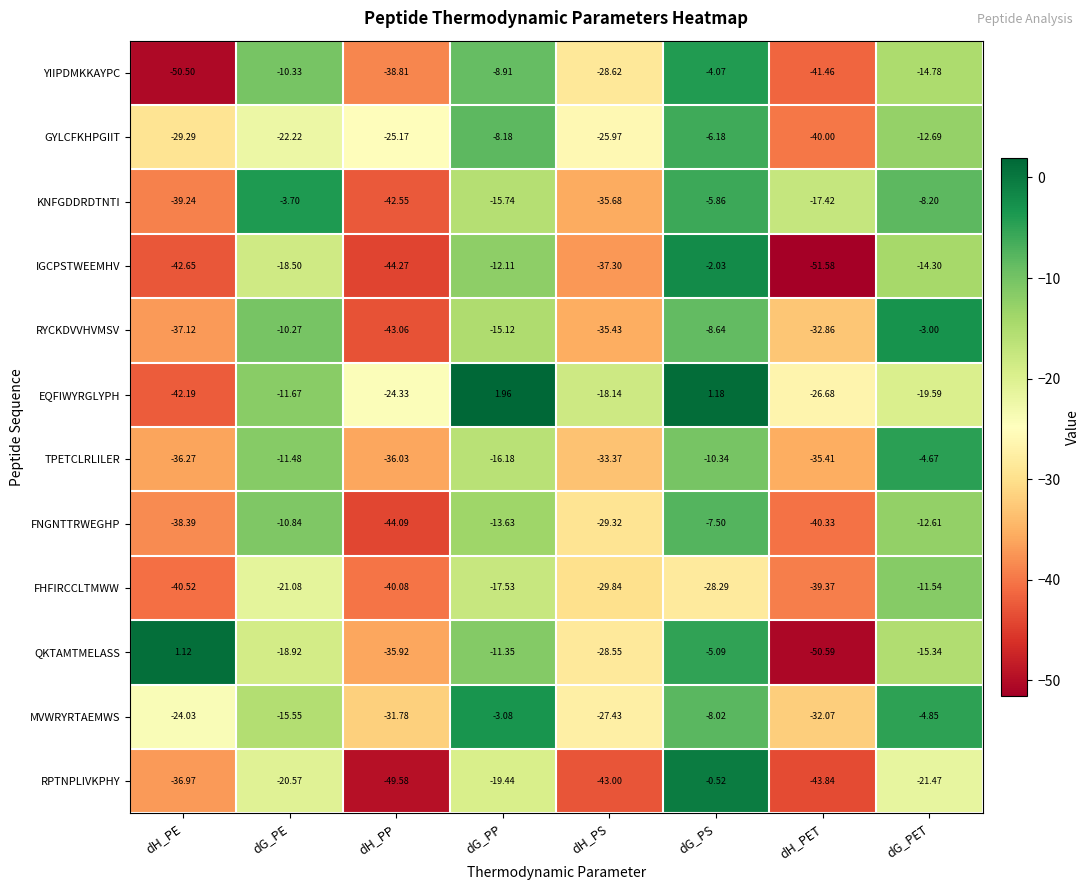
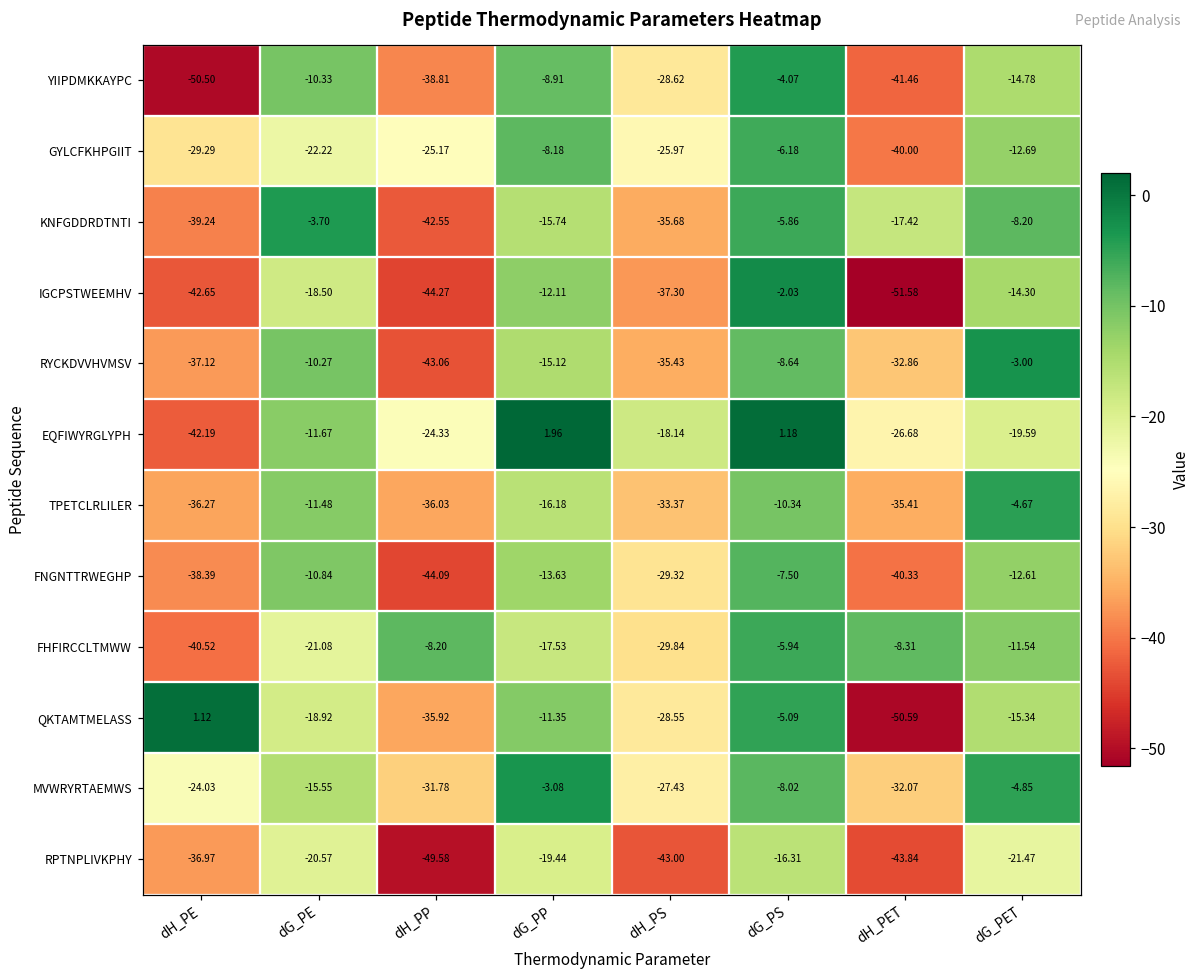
FHFIRCCLTMWW, dH_PP: -40.08 -> -8.20
FHFIRCCLTMWW, dG_PS: -28.29 -> -5.94
FHFIRCCLTMWW, dH_PET: -39.37 -> -8.31
RPTNPLIVKPHY, dG_PS: -0.52 -> -16.31
